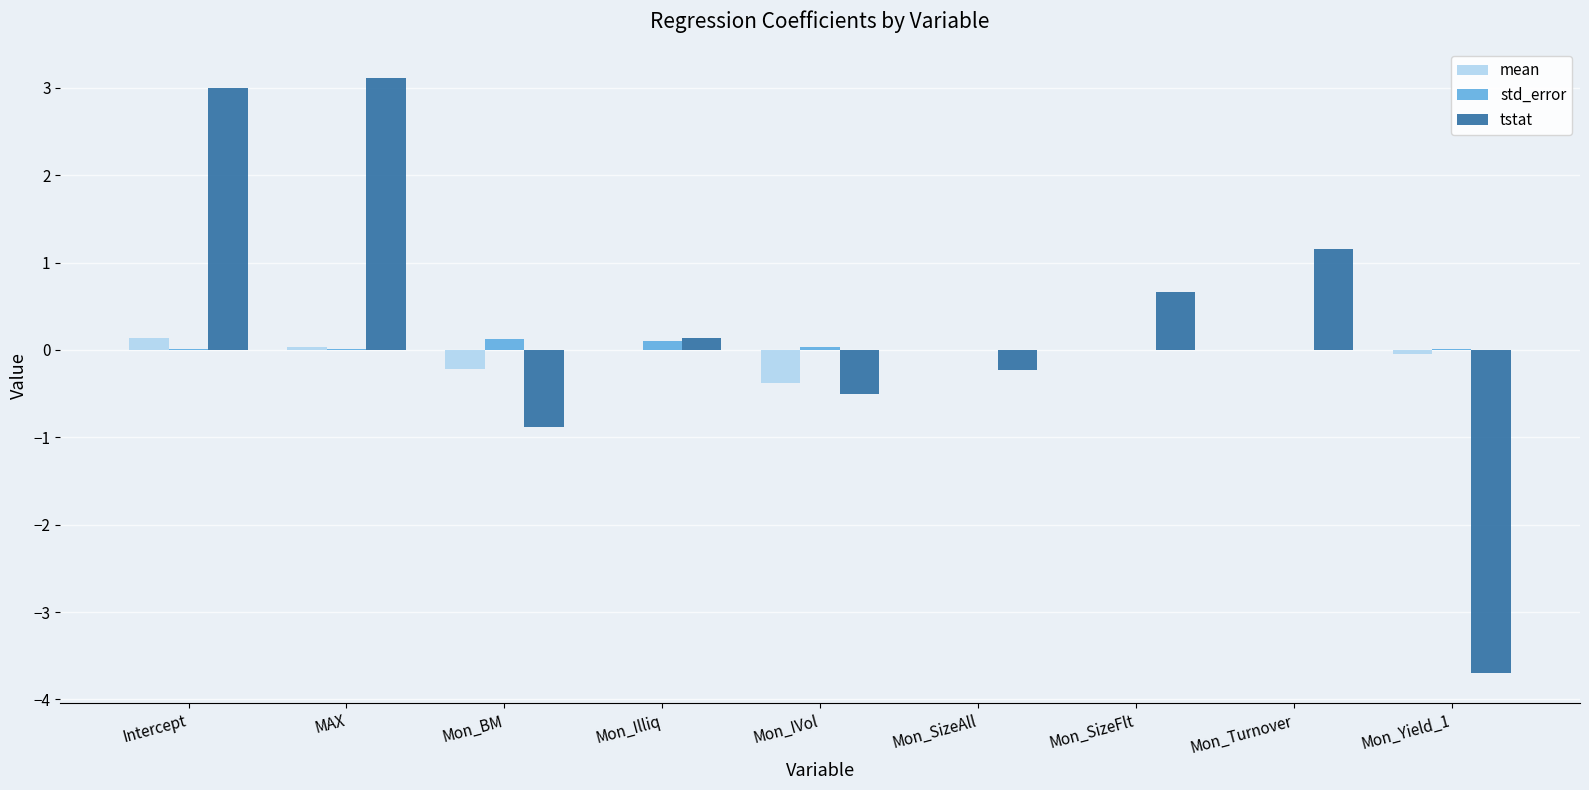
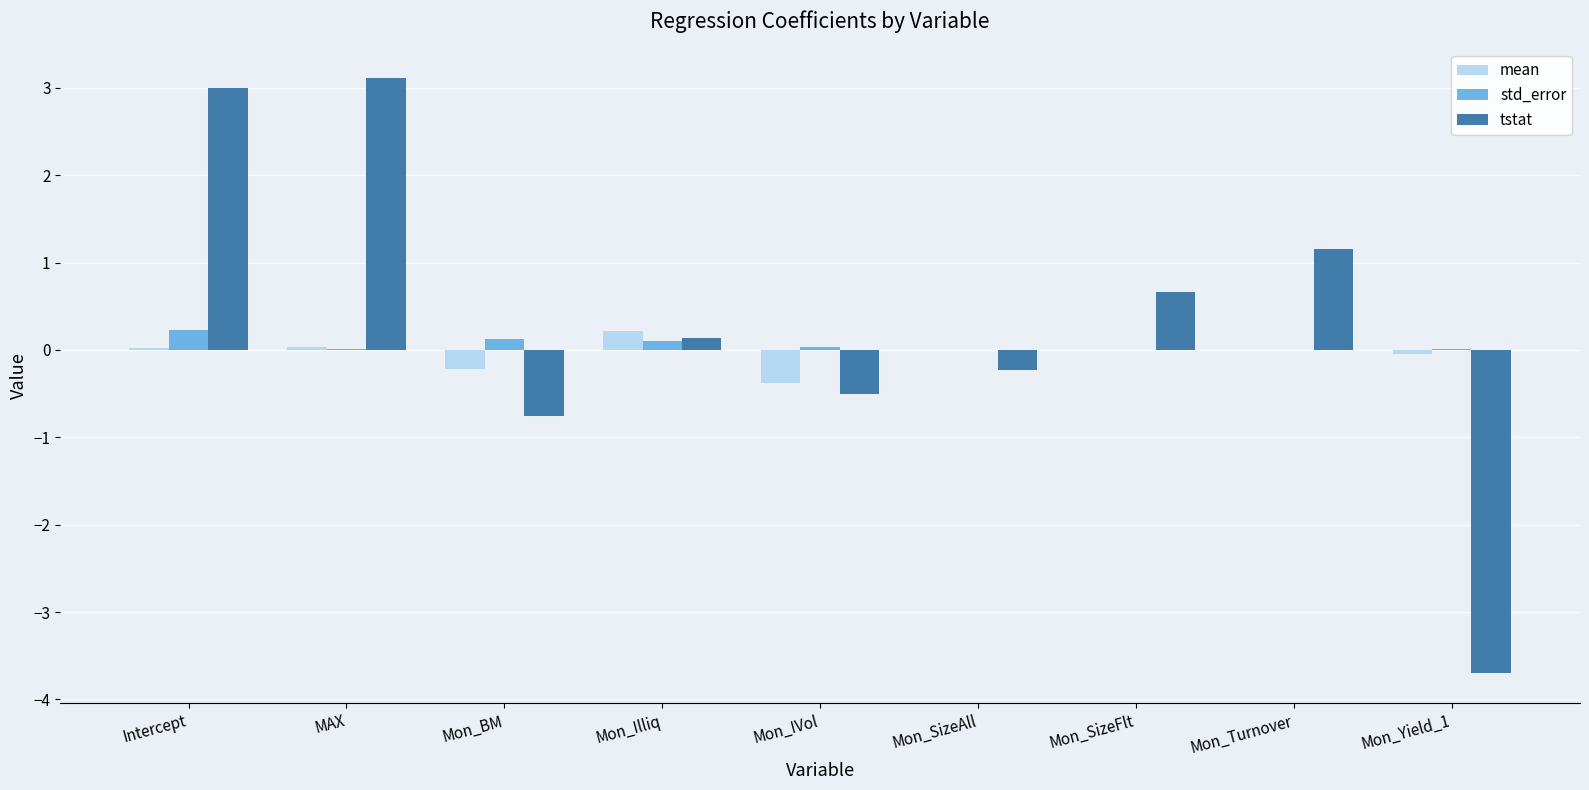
mean, Intercept: 0.1 -> 0.0
std_error, Intercept: 0.0 -> 0.2
tstat, Mon_BM: -0.9 -> -0.8
mean, Mon_Illiq: 0.0 -> 0.2
